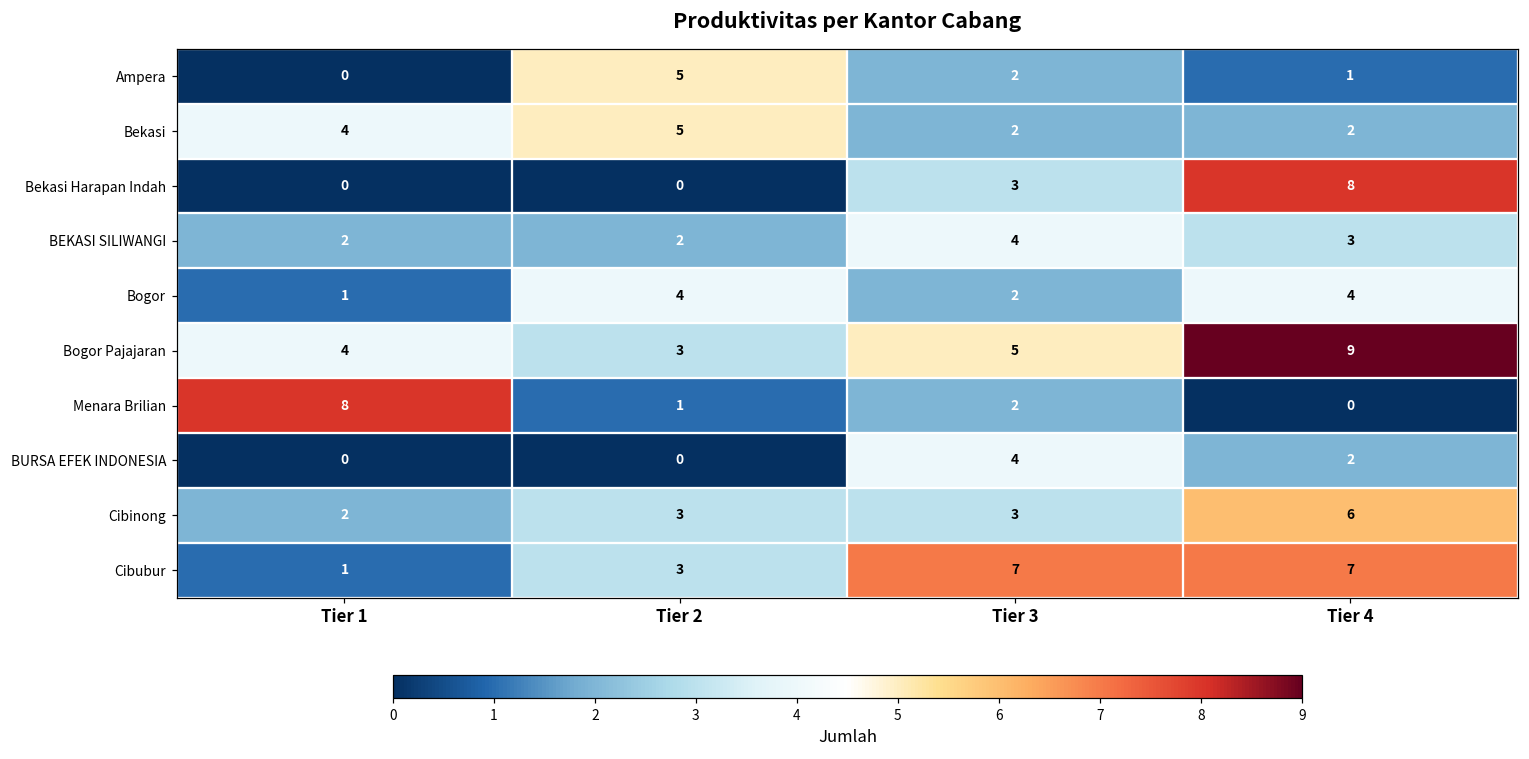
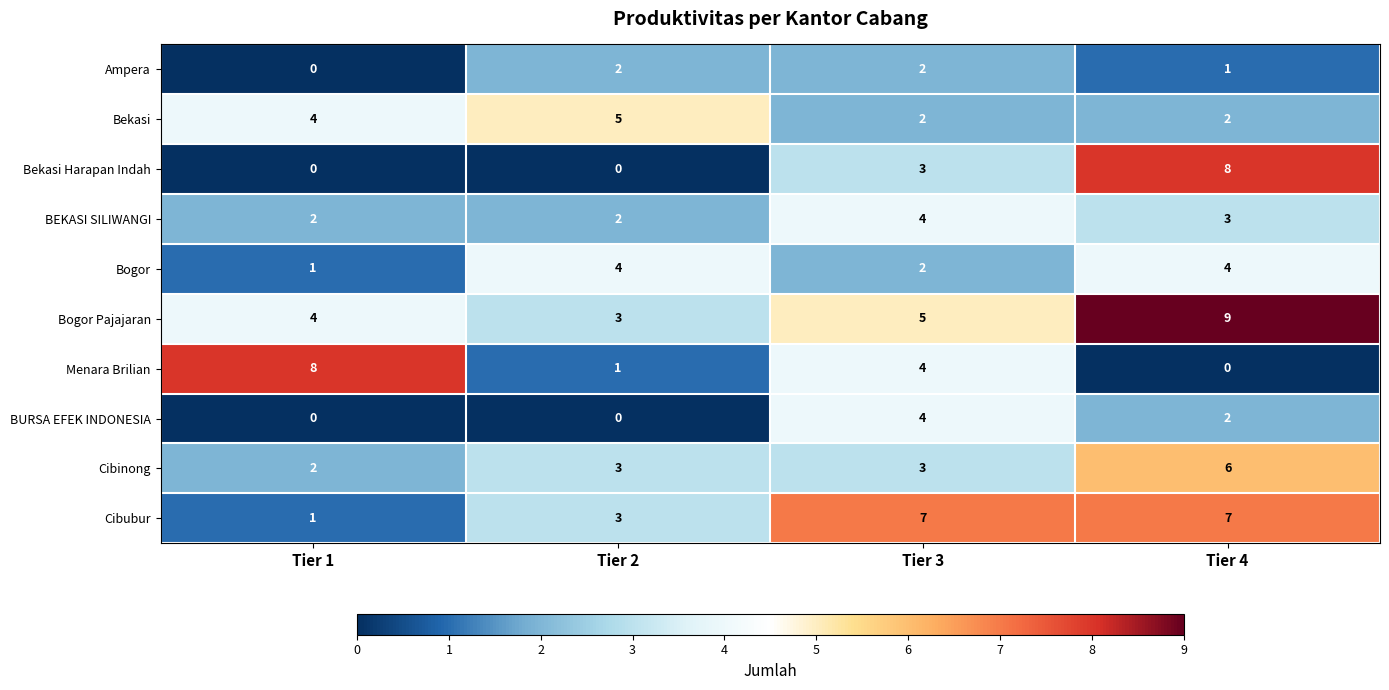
Ampera, Tier 2: 5 -> 2
Menara Brilian, Tier 3: 2 -> 4
